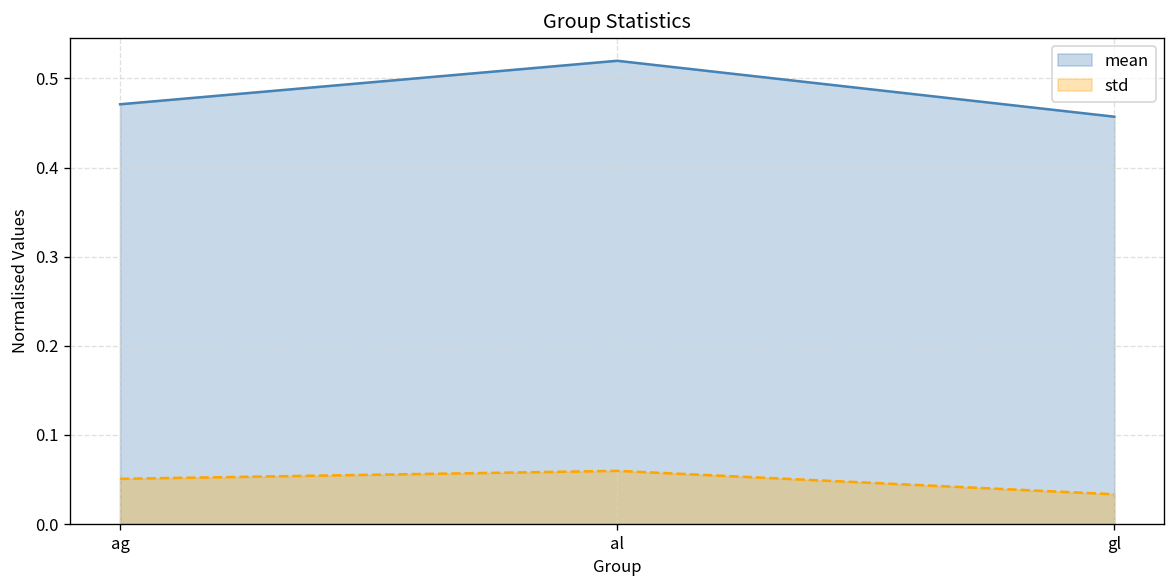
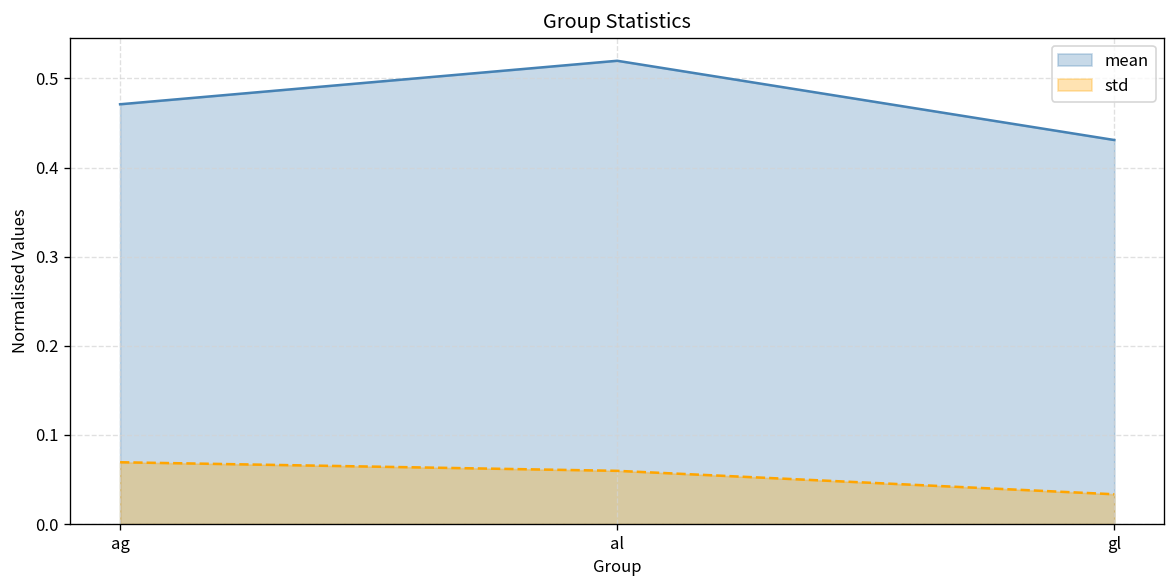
std, ag: 0.05 -> 0.07
mean, gl: 0.46 -> 0.43
